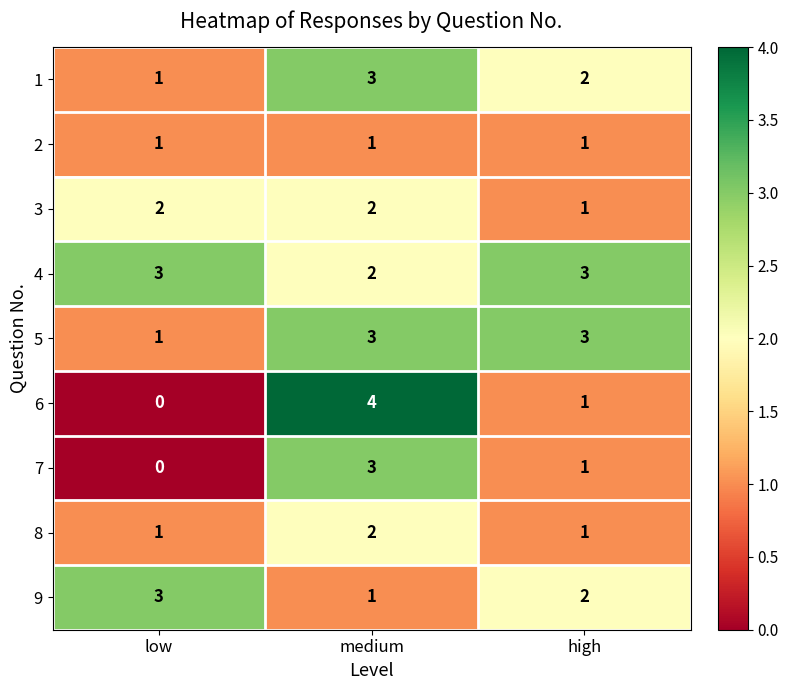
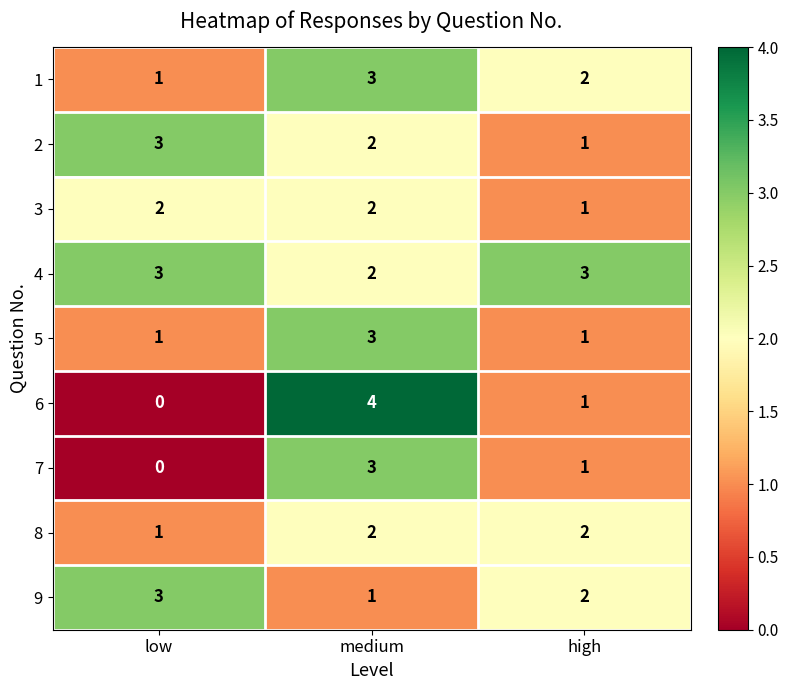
2, low: 1 -> 3
2, medium: 1 -> 2
5, high: 3 -> 1
8, high: 1 -> 2
